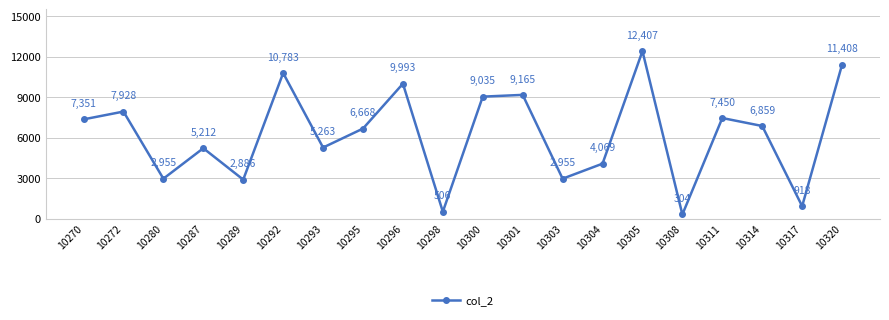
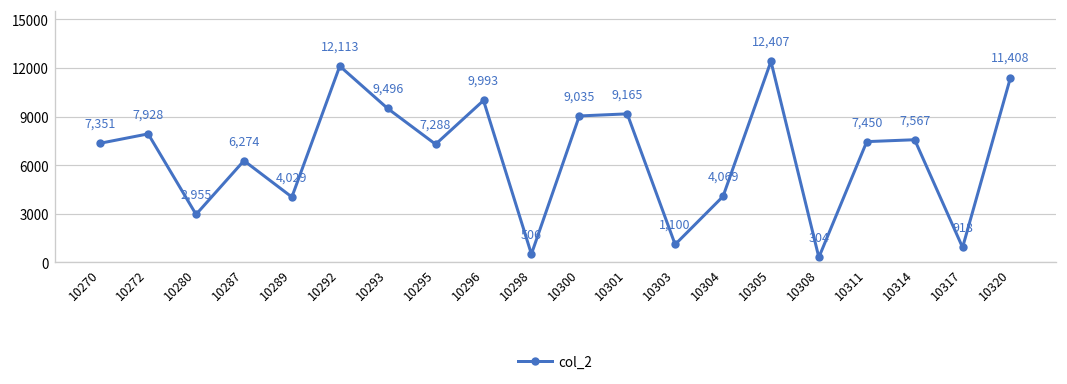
10287: 5,212 -> 6,274
10289: 2,886 -> 4,029
10292: 10,783 -> 12,113
10293: 5,263 -> 9,496
10295: 6,668 -> 7,288
10303: 2,955 -> 1,100
10314: 6,859 -> 7,567
